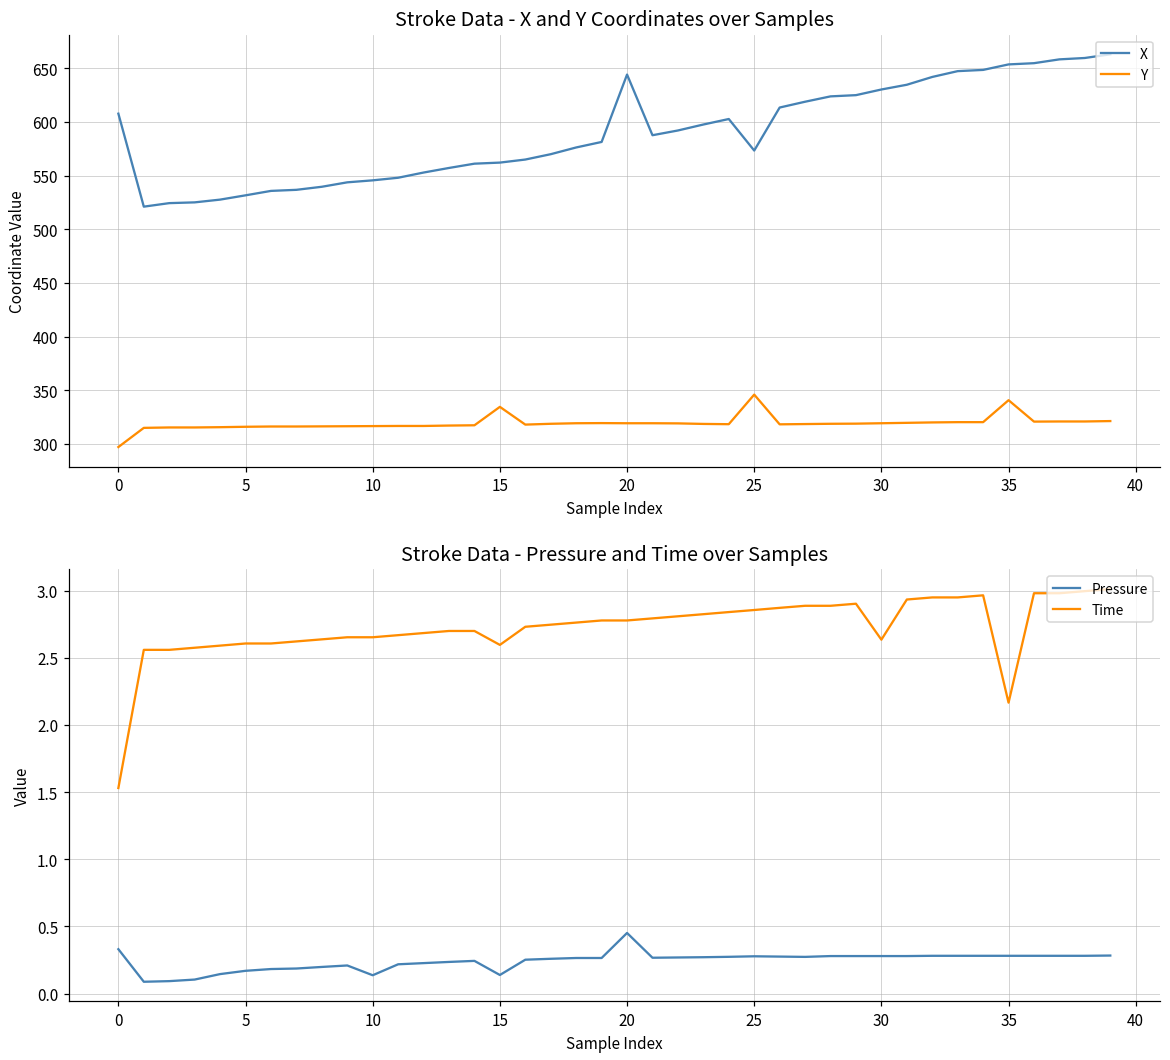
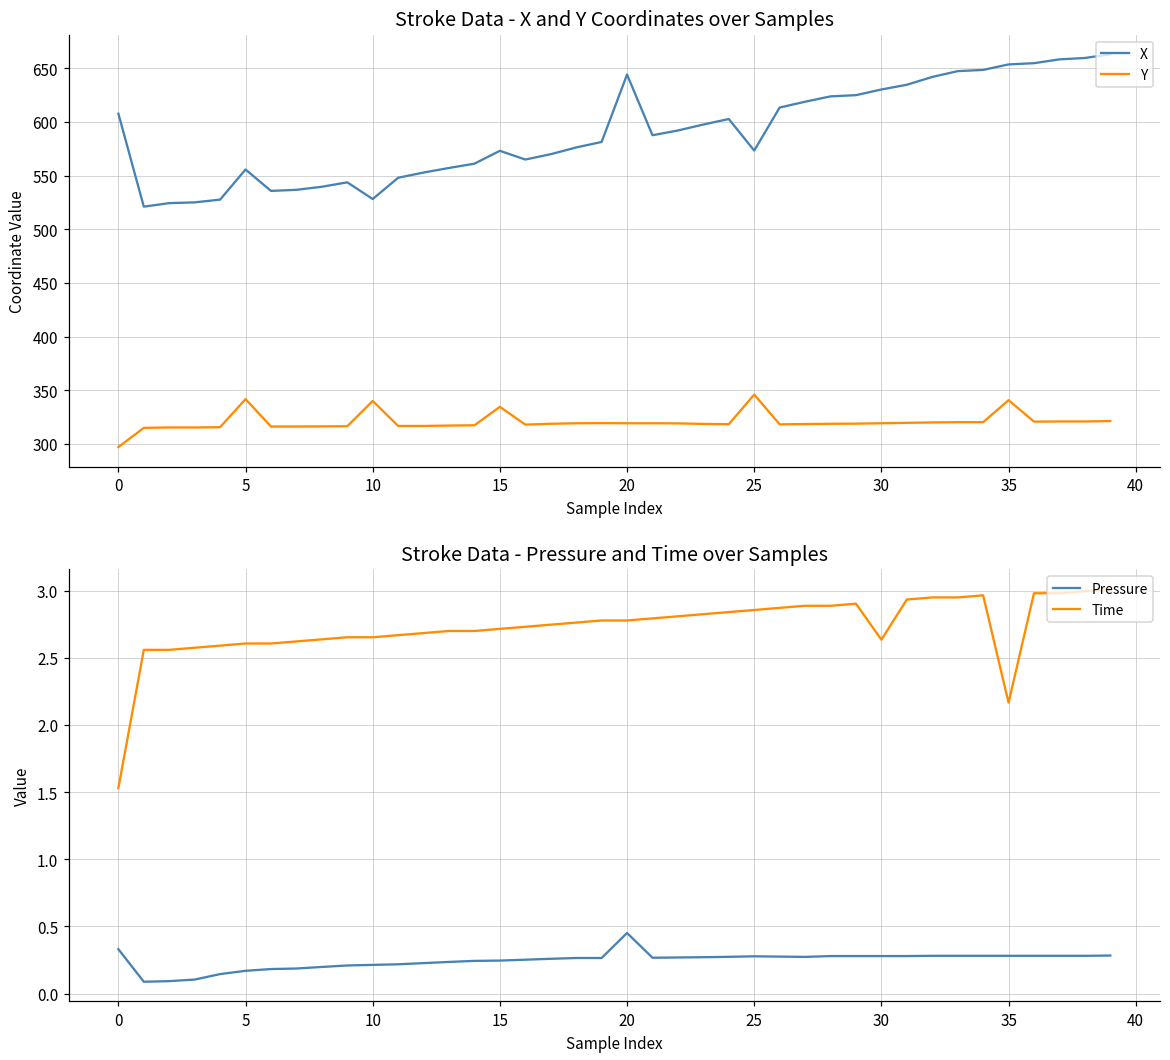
Stroke Data - X and Y Coordinates over Samples, X, 5: 530 -> 560
Stroke Data - X and Y Coordinates over Samples, Y, 5: 320 -> 340
Stroke Data - X and Y Coordinates over Samples, X, 10: 550 -> 530
Stroke Data - X and Y Coordinates over Samples, Y, 10: 320 -> 340
Stroke Data - X and Y Coordinates over Samples, X, 15: 560 -> 570
Stroke Data - Pressure and Time over Samples, Pressure, 10: 0.14 -> 0.21
Stroke Data - Pressure and Time over Samples, Pressure, 15: 0.14 -> 0.25
Stroke Data - Pressure and Time over Samples, Time, 15: 2.60 -> 2.72
